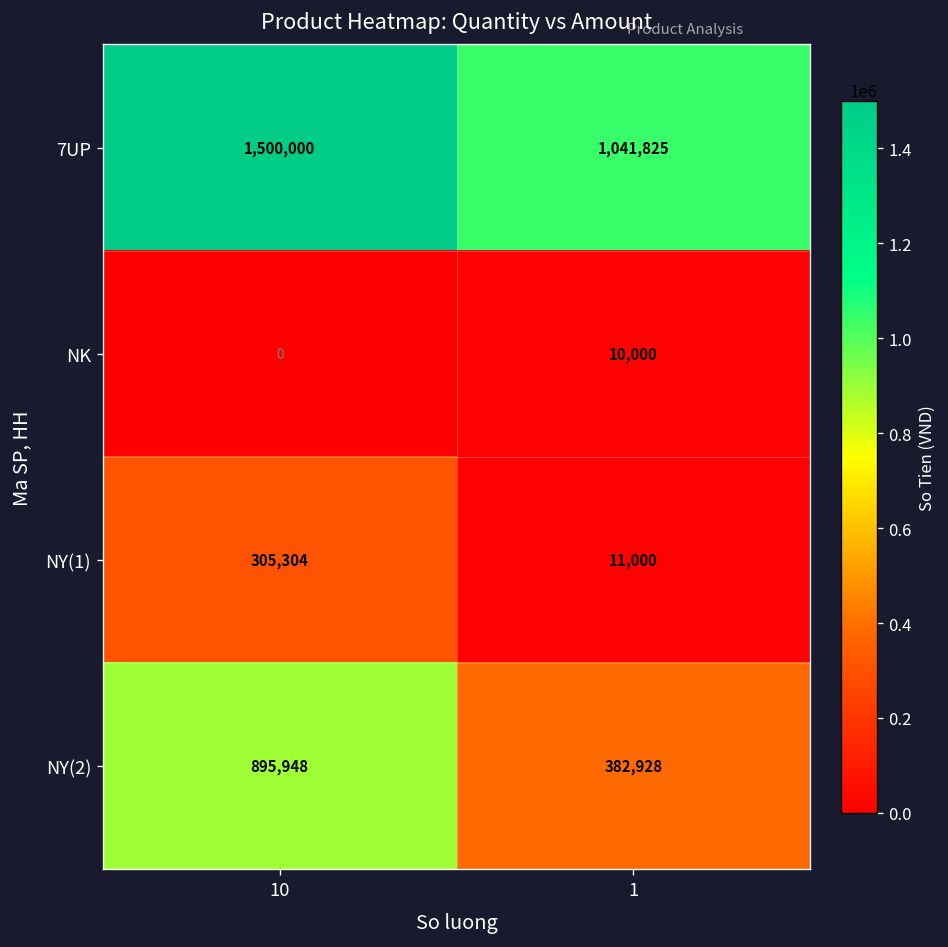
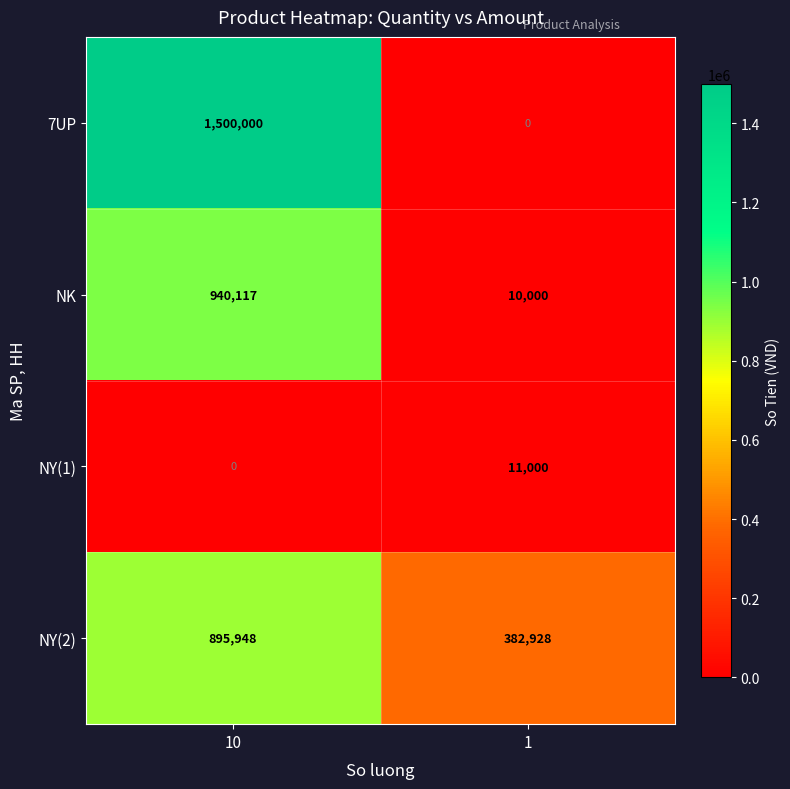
7UP, 1: 1,041,825 -> 0
NK, 10: 0 -> 940,117
NY(1), 10: 305,304 -> 0
